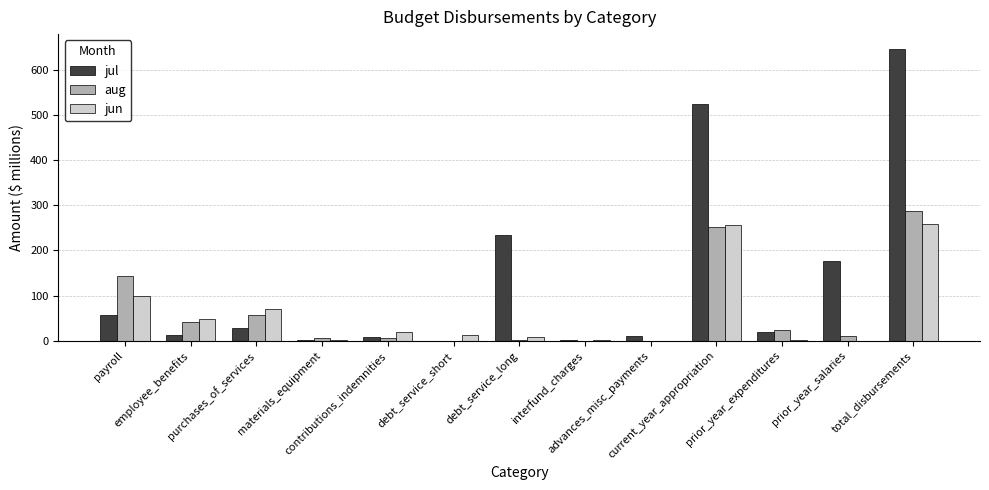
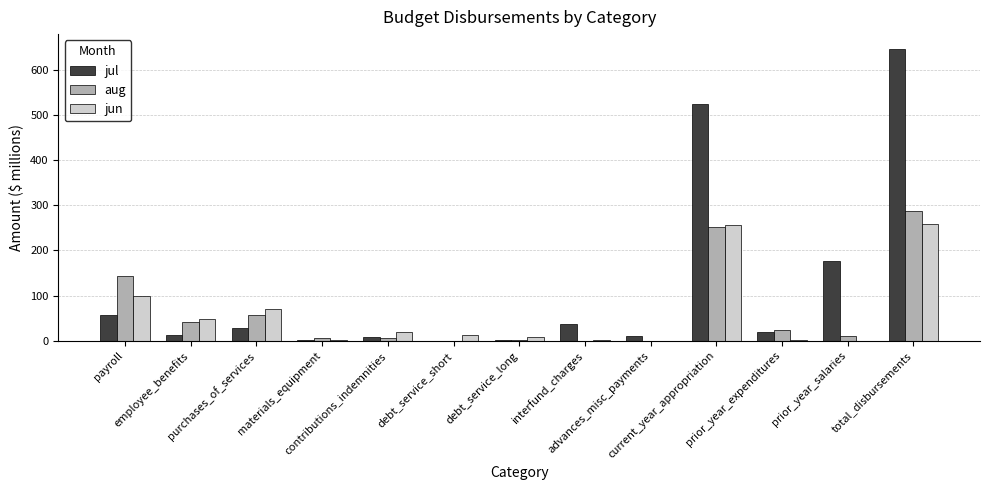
jul, debt_service_long: 240 -> 0
jul, interfund_charges: 0 -> 40
